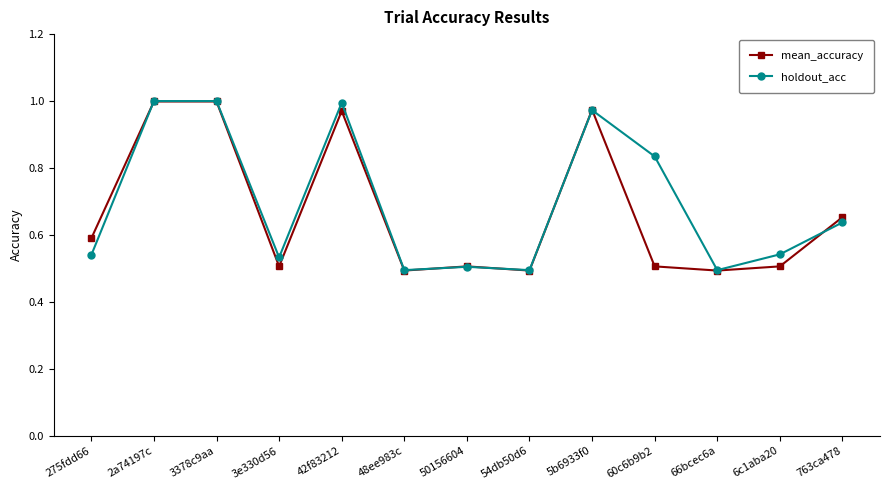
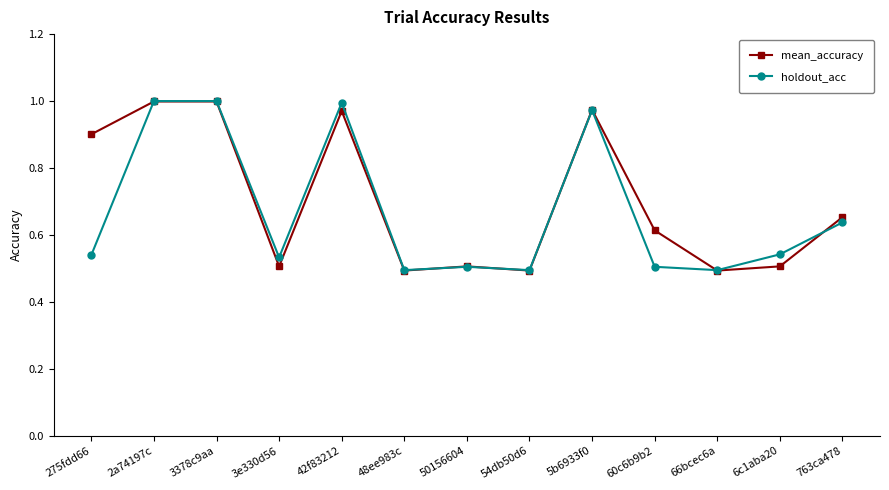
mean_accuracy, 275fdd66: 0.59 -> 0.90
mean_accuracy, 60c6b9b2: 0.51 -> 0.61
holdout_acc, 60c6b9b2: 0.83 -> 0.50
